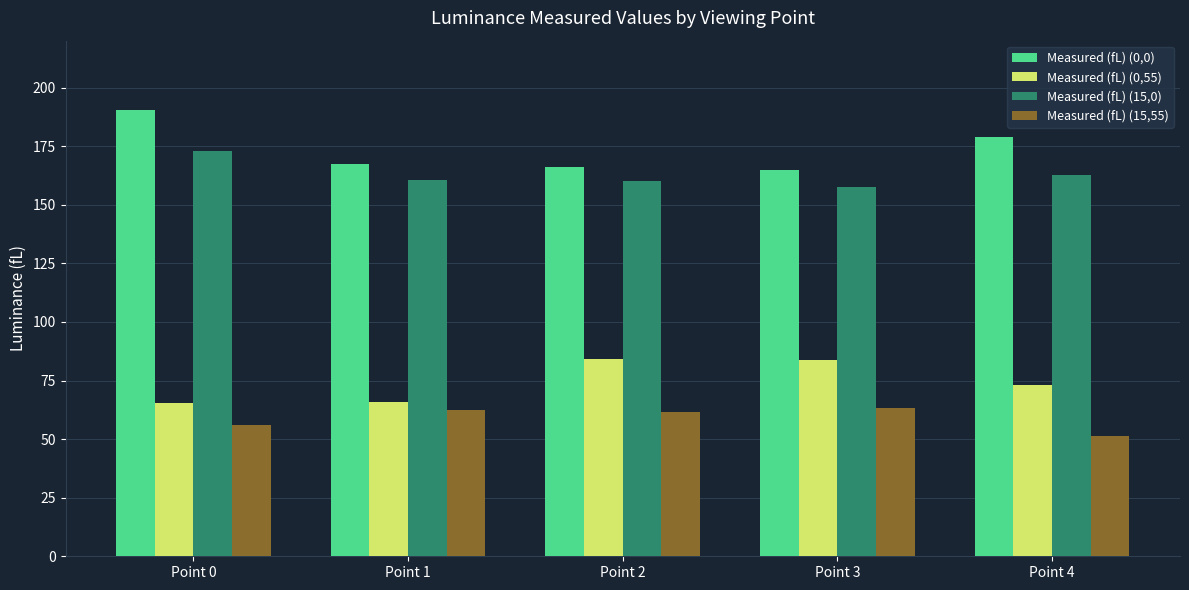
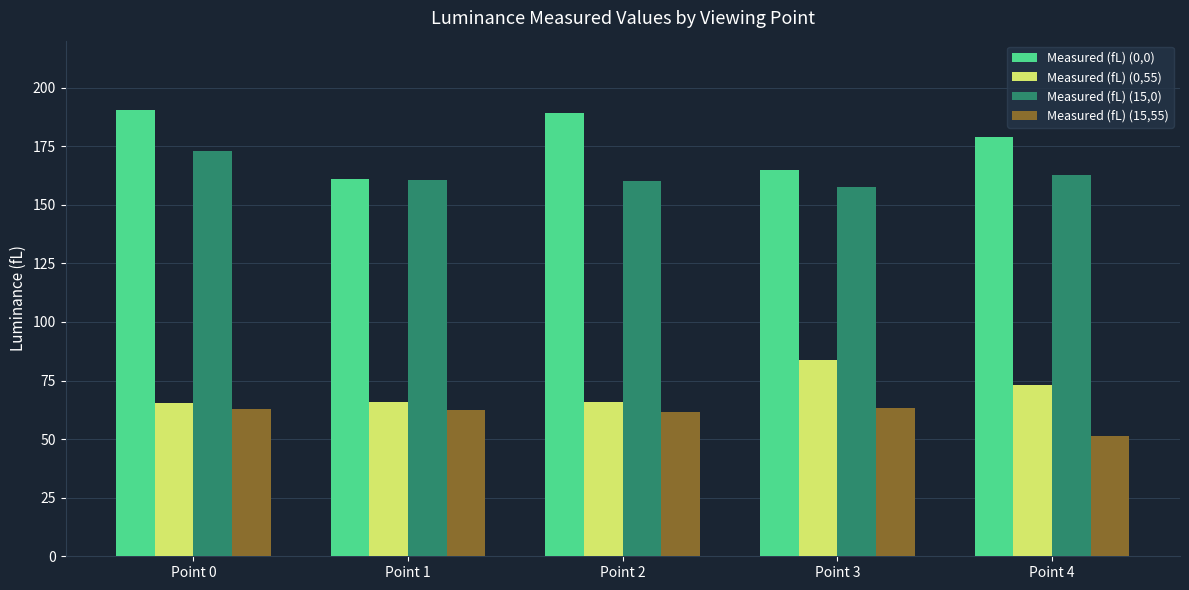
Measured (fL) (15,55), Point 0: 56 -> 63
Measured (fL) (0,0), Point 1: 167 -> 161
Measured (fL) (0,0), Point 2: 166 -> 189
Measured (fL) (0,55), Point 2: 84 -> 66
